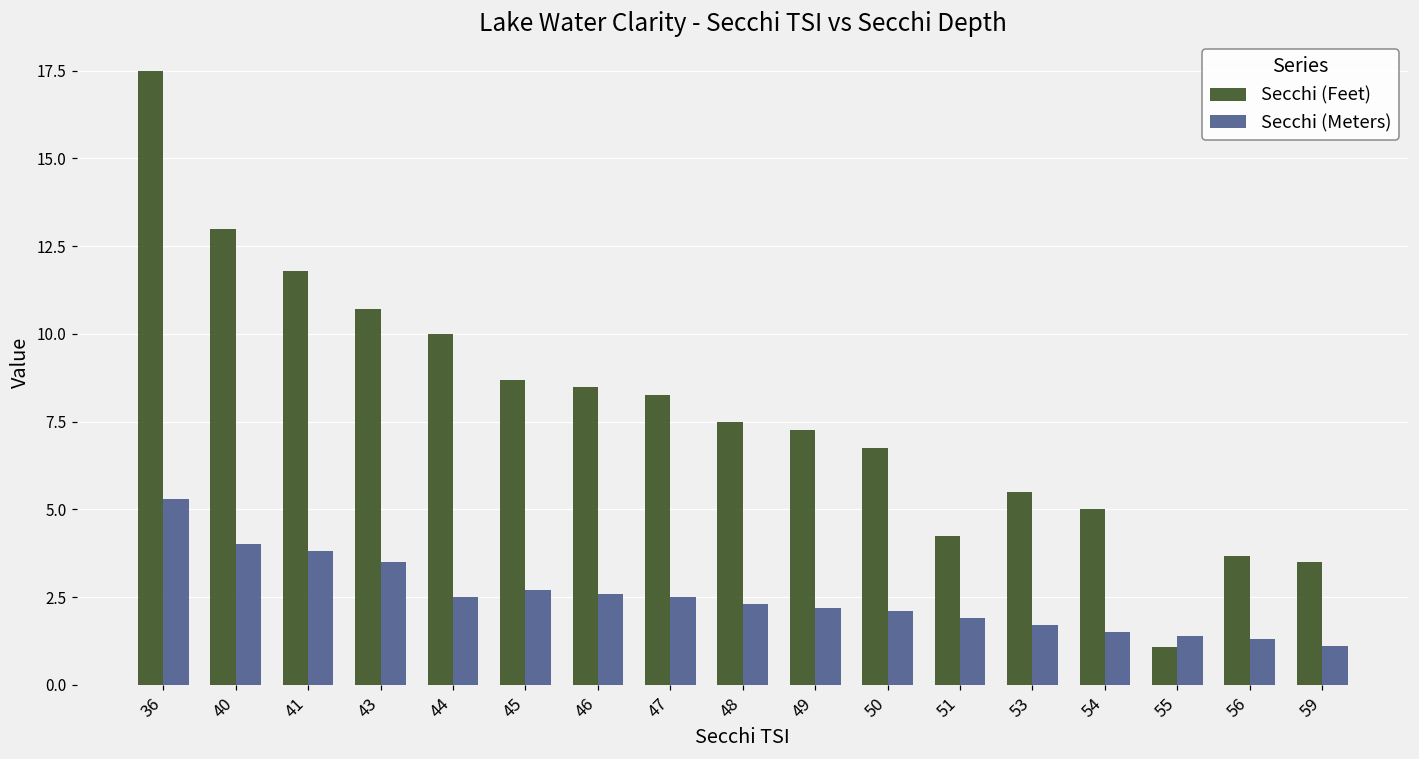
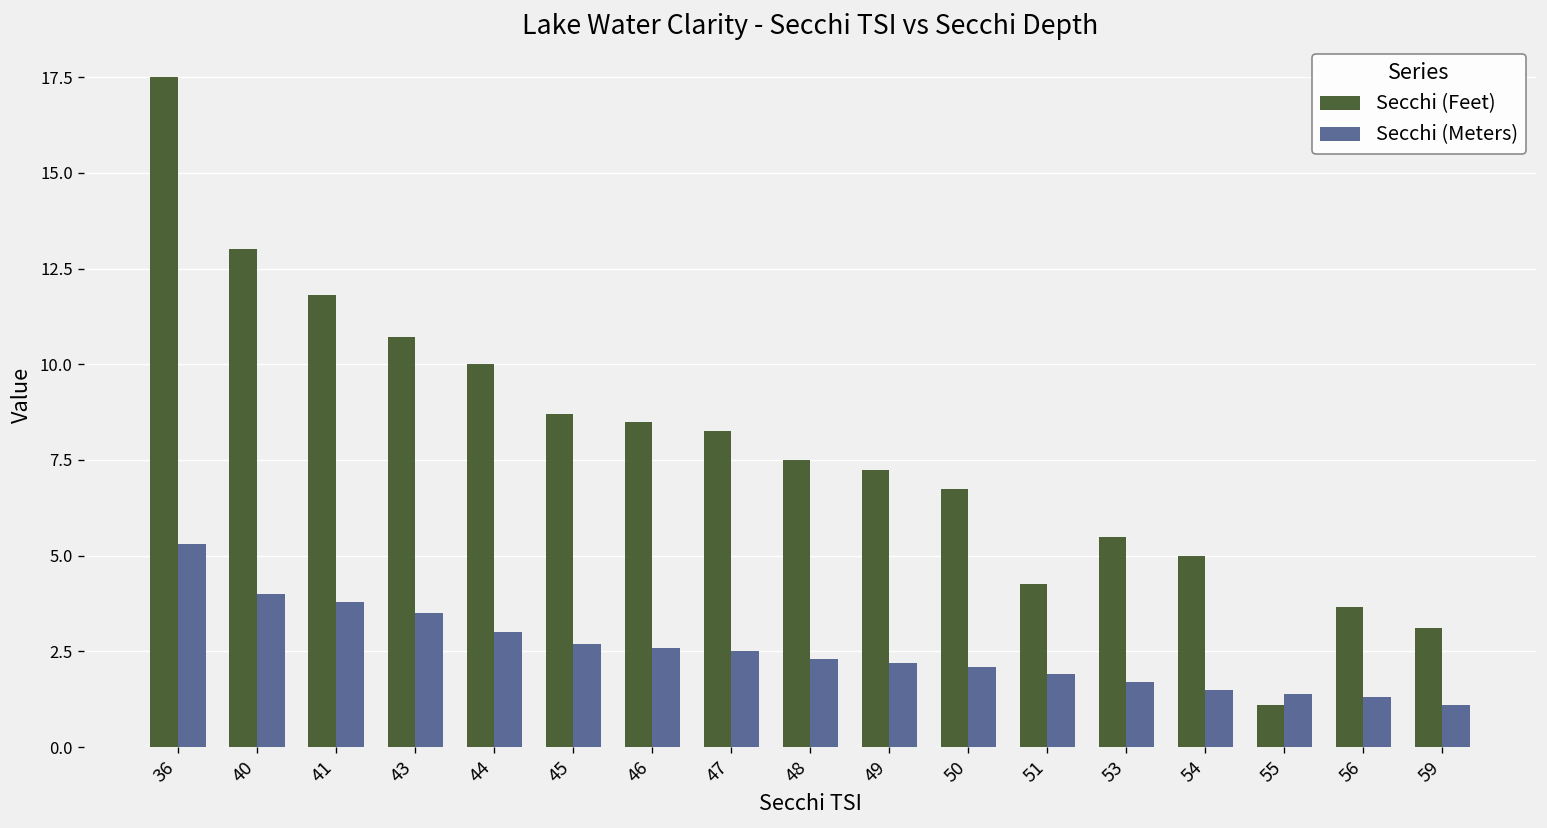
Secchi (Meters), 44: 2.5 -> 3.0
Secchi (Feet), 59: 3.5 -> 3.1
